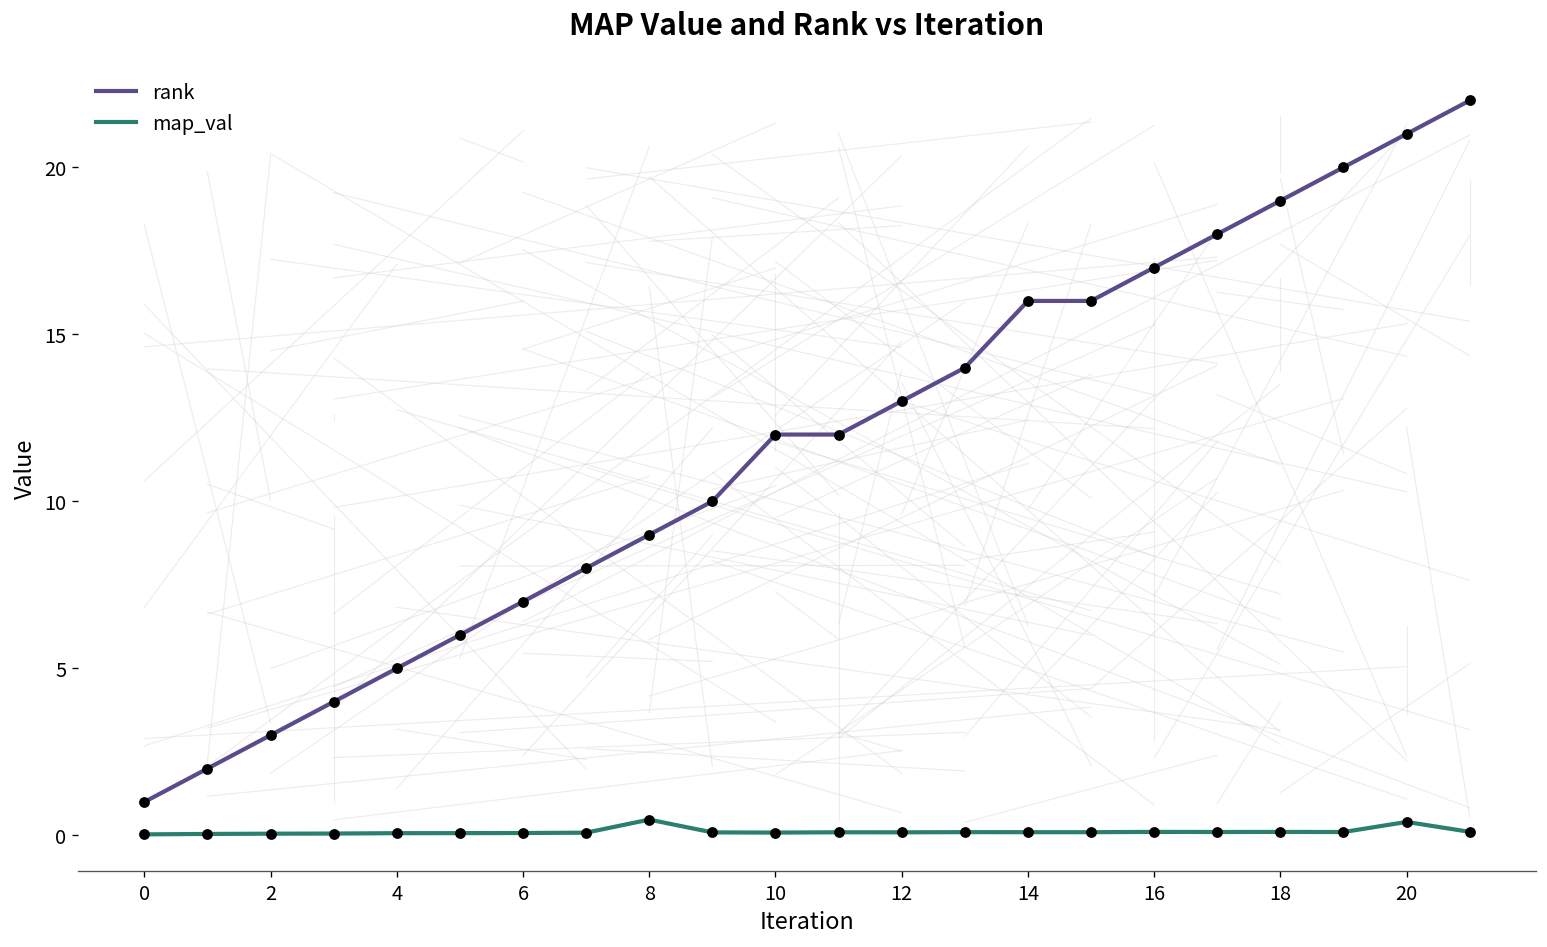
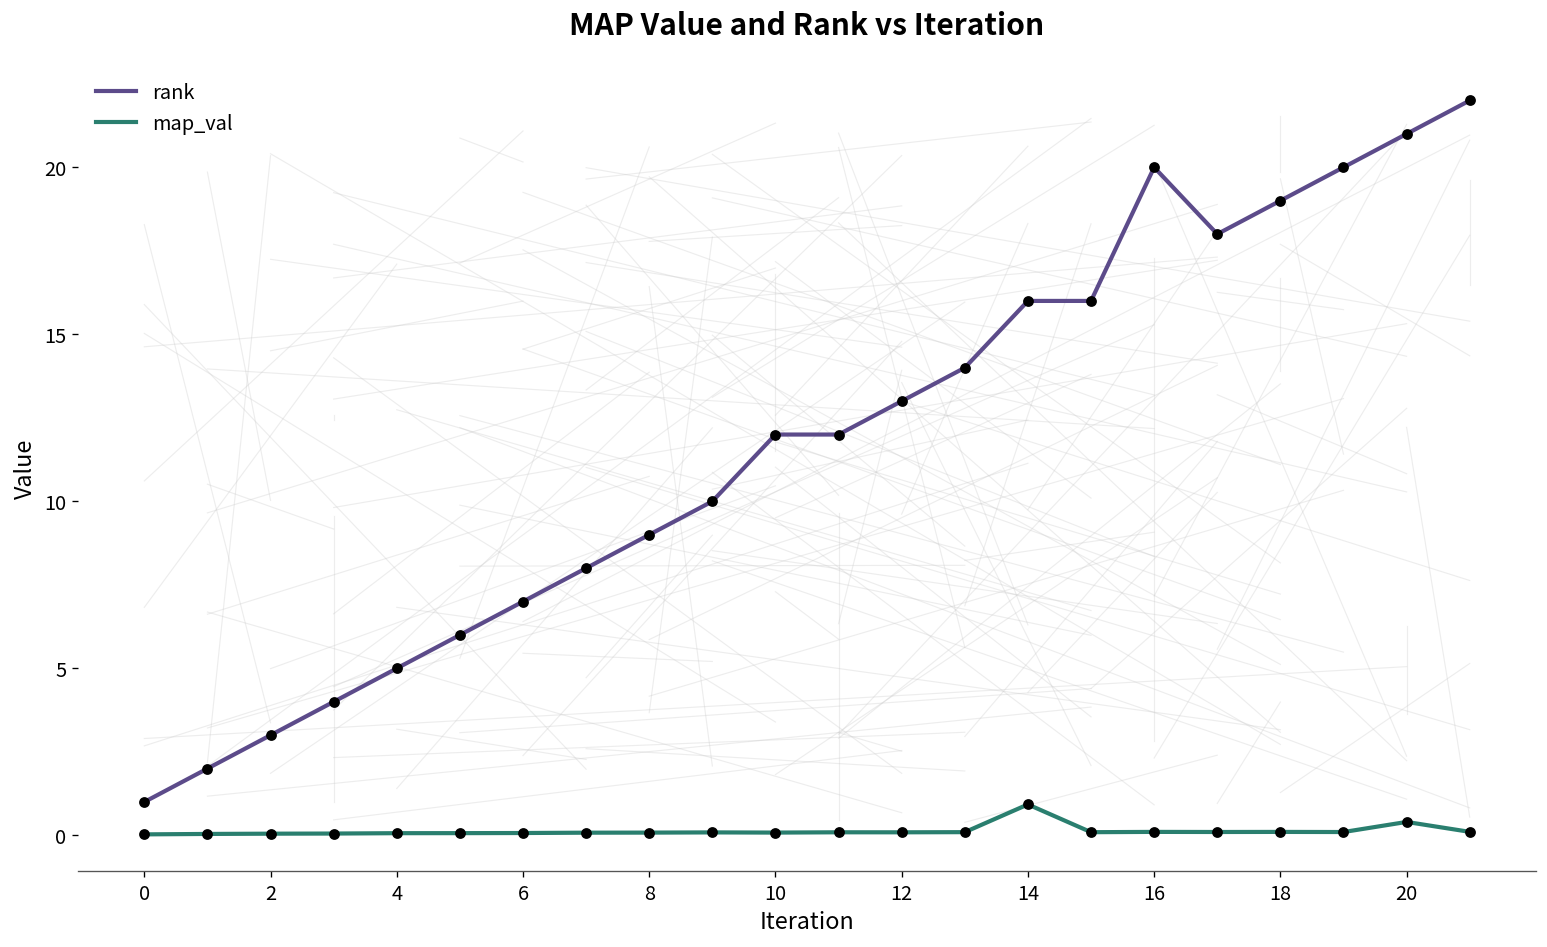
map_val, 8: 0.5 -> 0.1
map_val, 14: 0.1 -> 0.9
rank, 16: 17 -> 20
